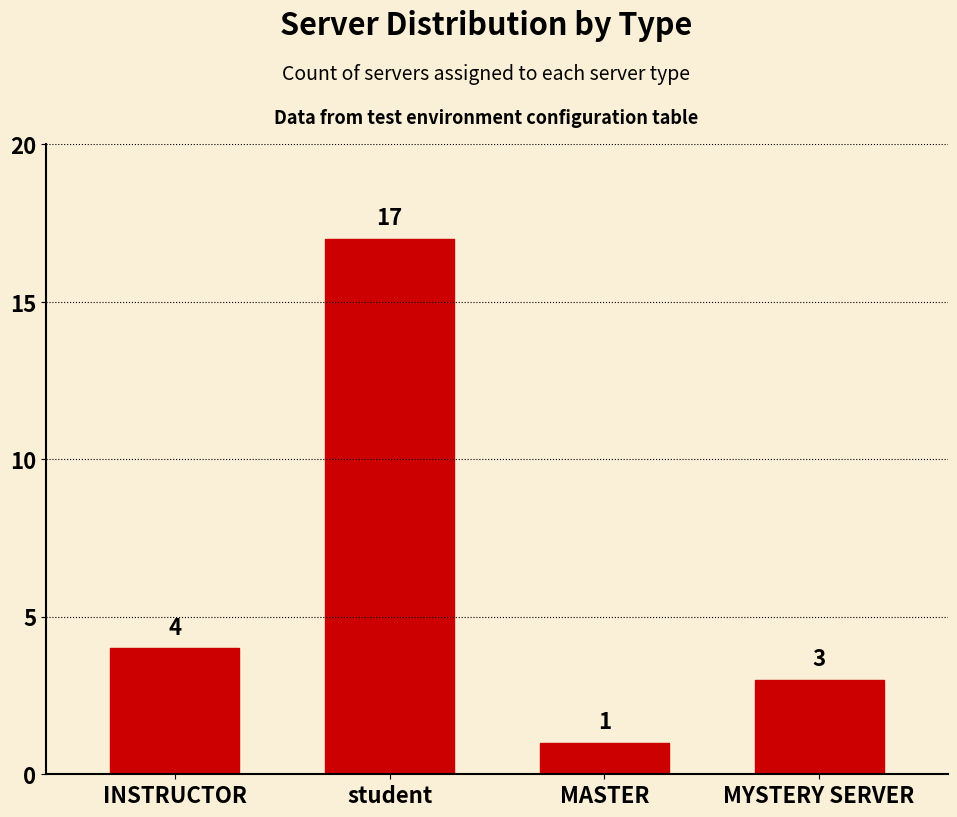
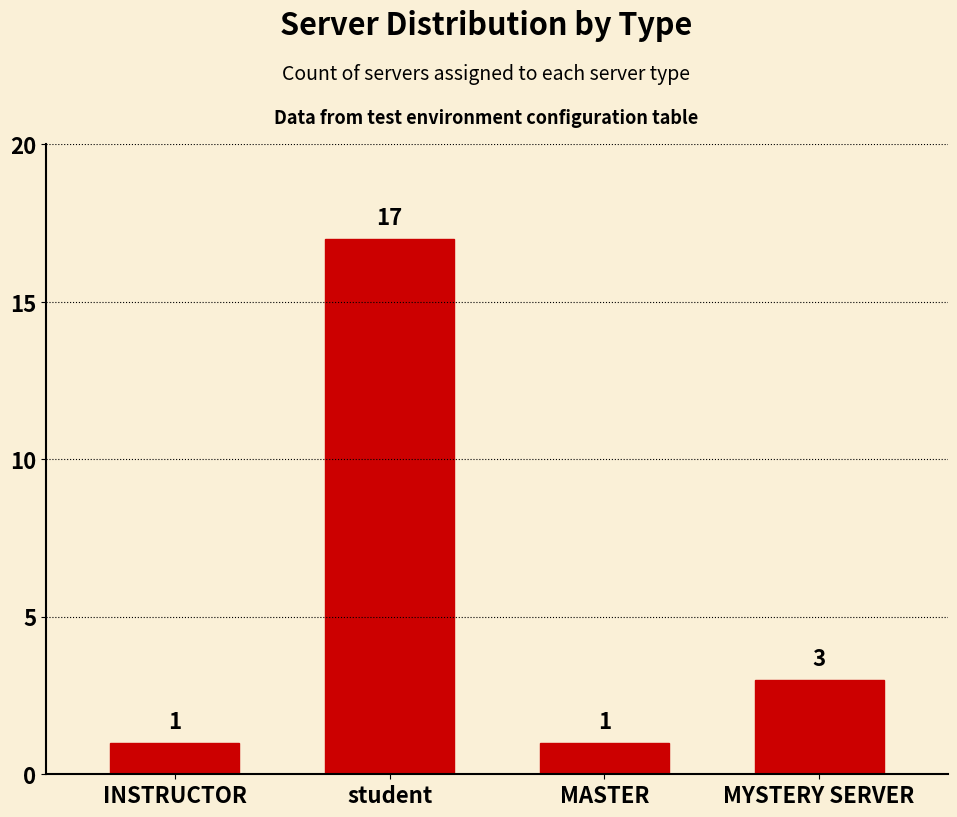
INSTRUCTOR: 4 -> 1
